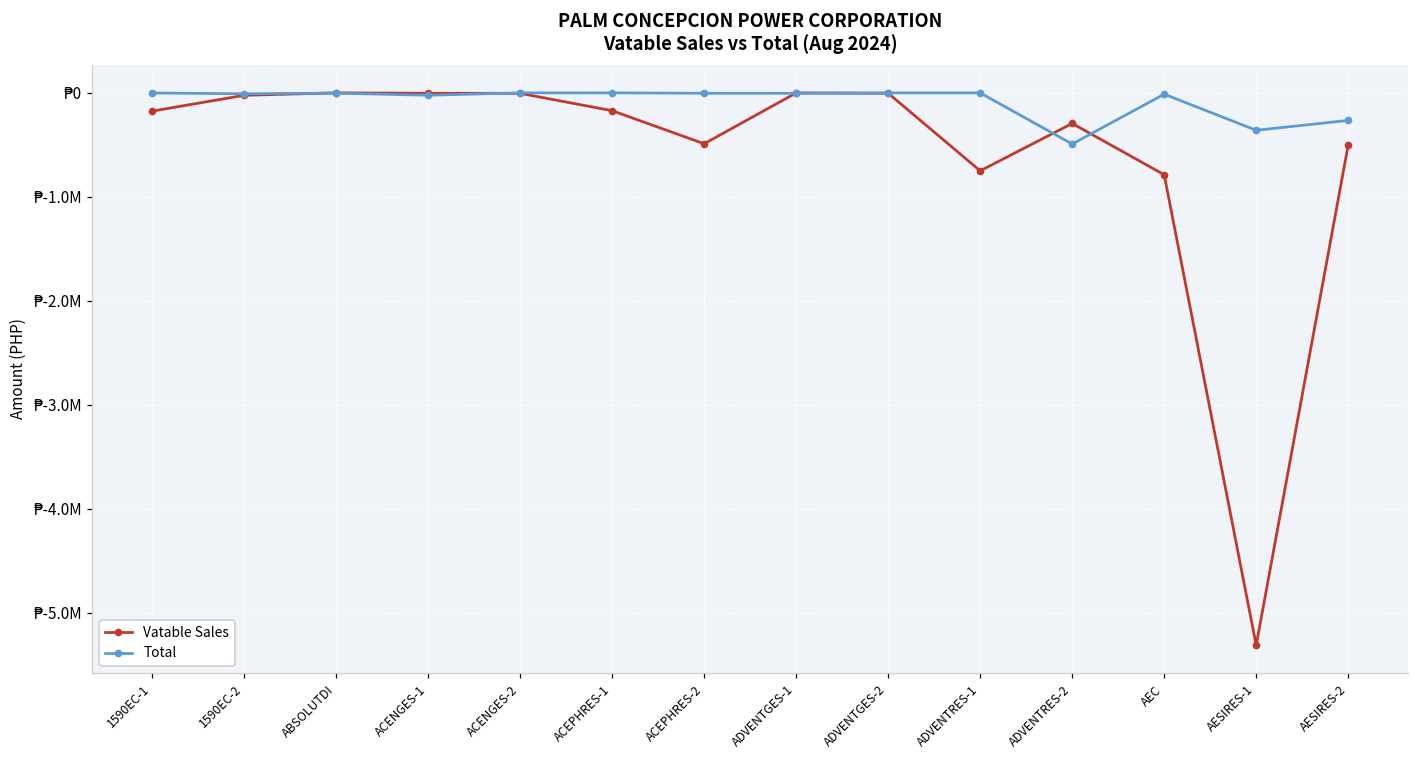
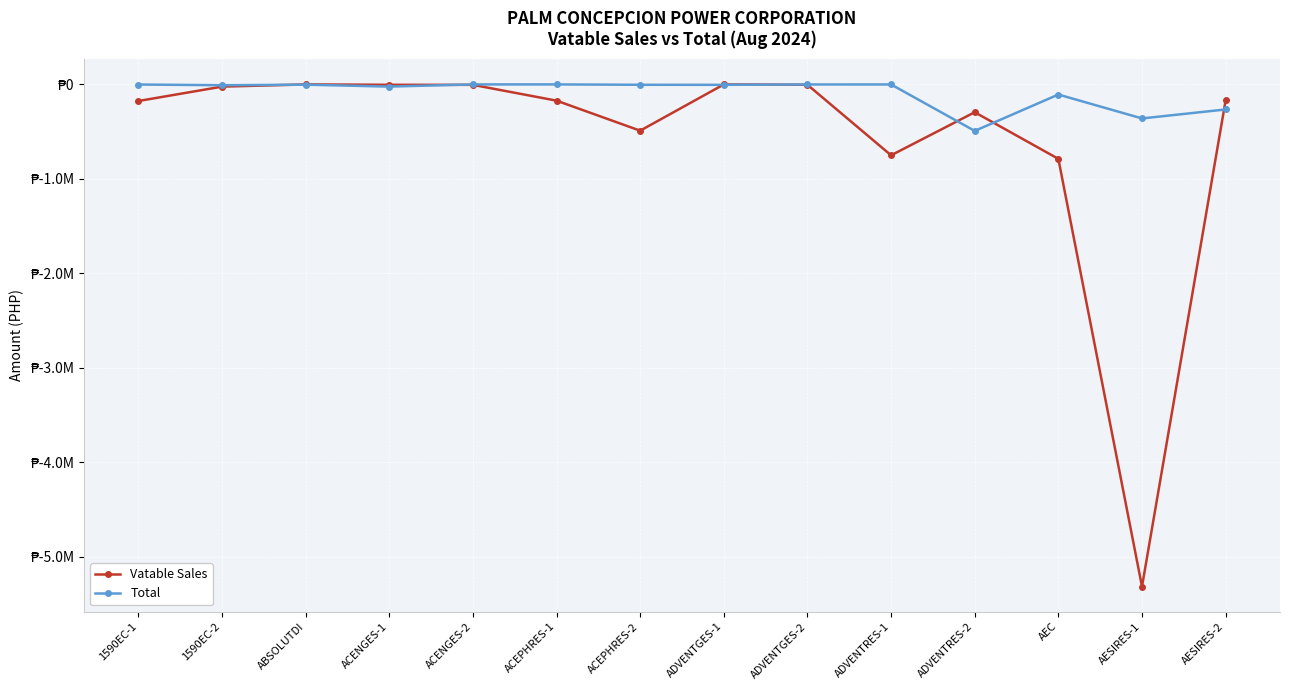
Total, AEC: ₱0 -> ₱-100000
Vatable Sales, AESIRES-2: ₱-500000 -> ₱-200000
